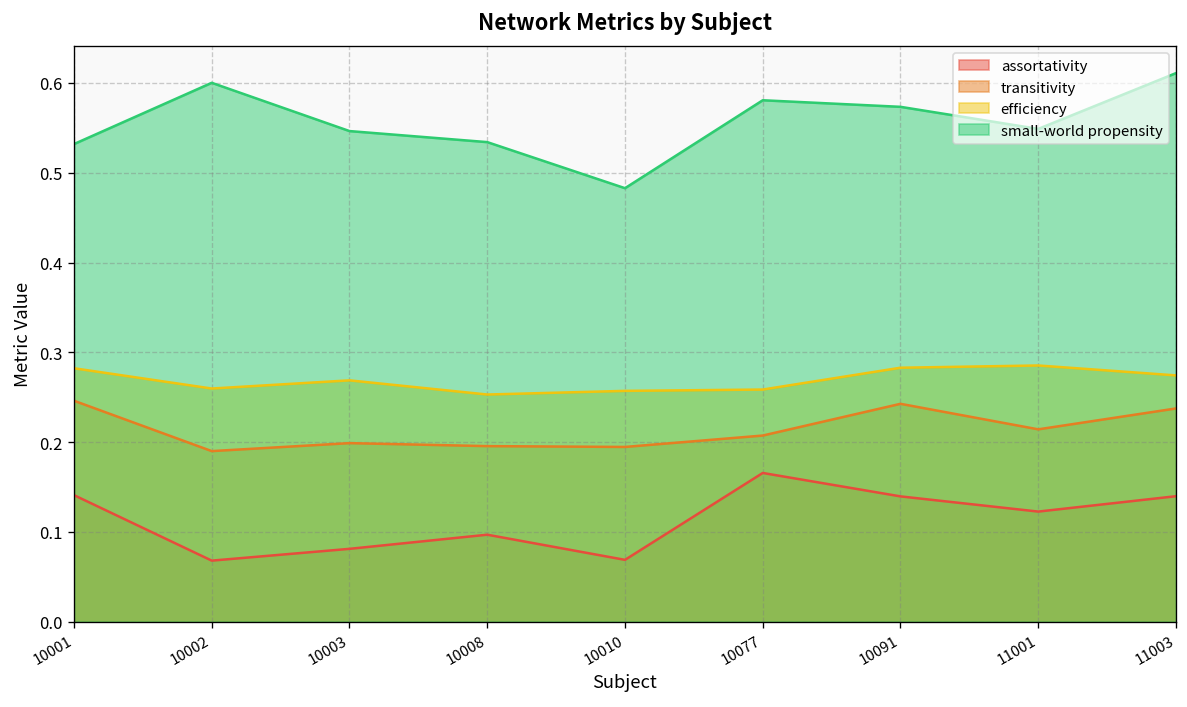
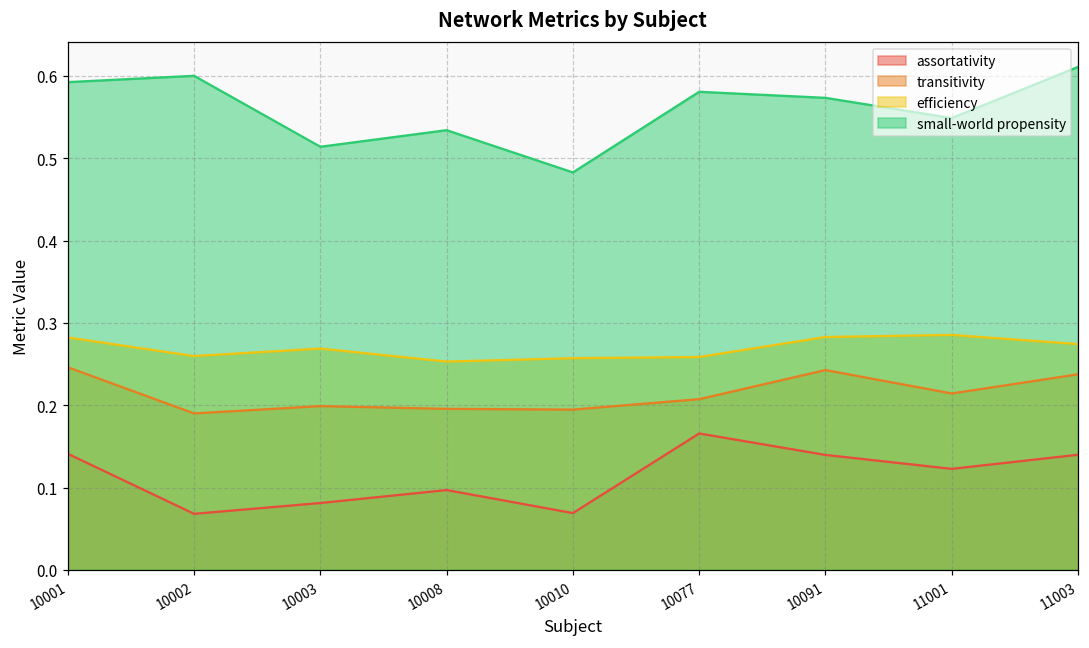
small-world propensity, 10001: 0.53 -> 0.59
small-world propensity, 10003: 0.55 -> 0.51
